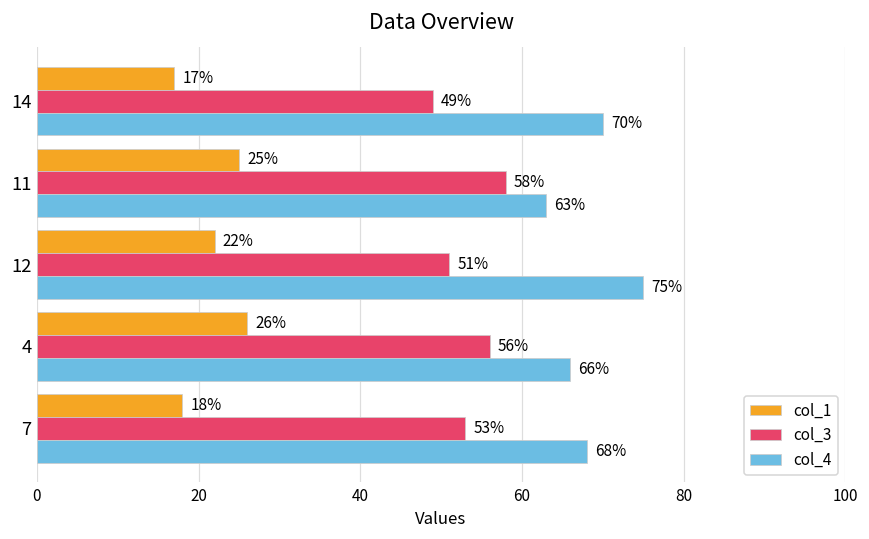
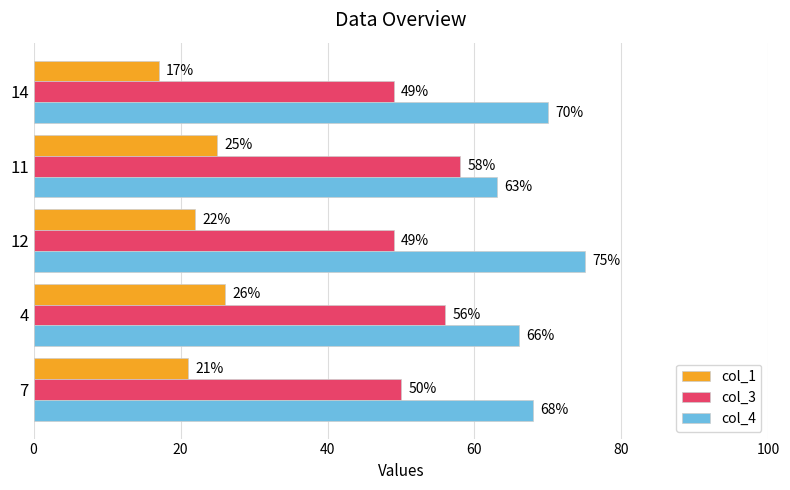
col_3, 12: 51% -> 49%
col_1, 7: 18% -> 21%
col_3, 7: 53% -> 50%
